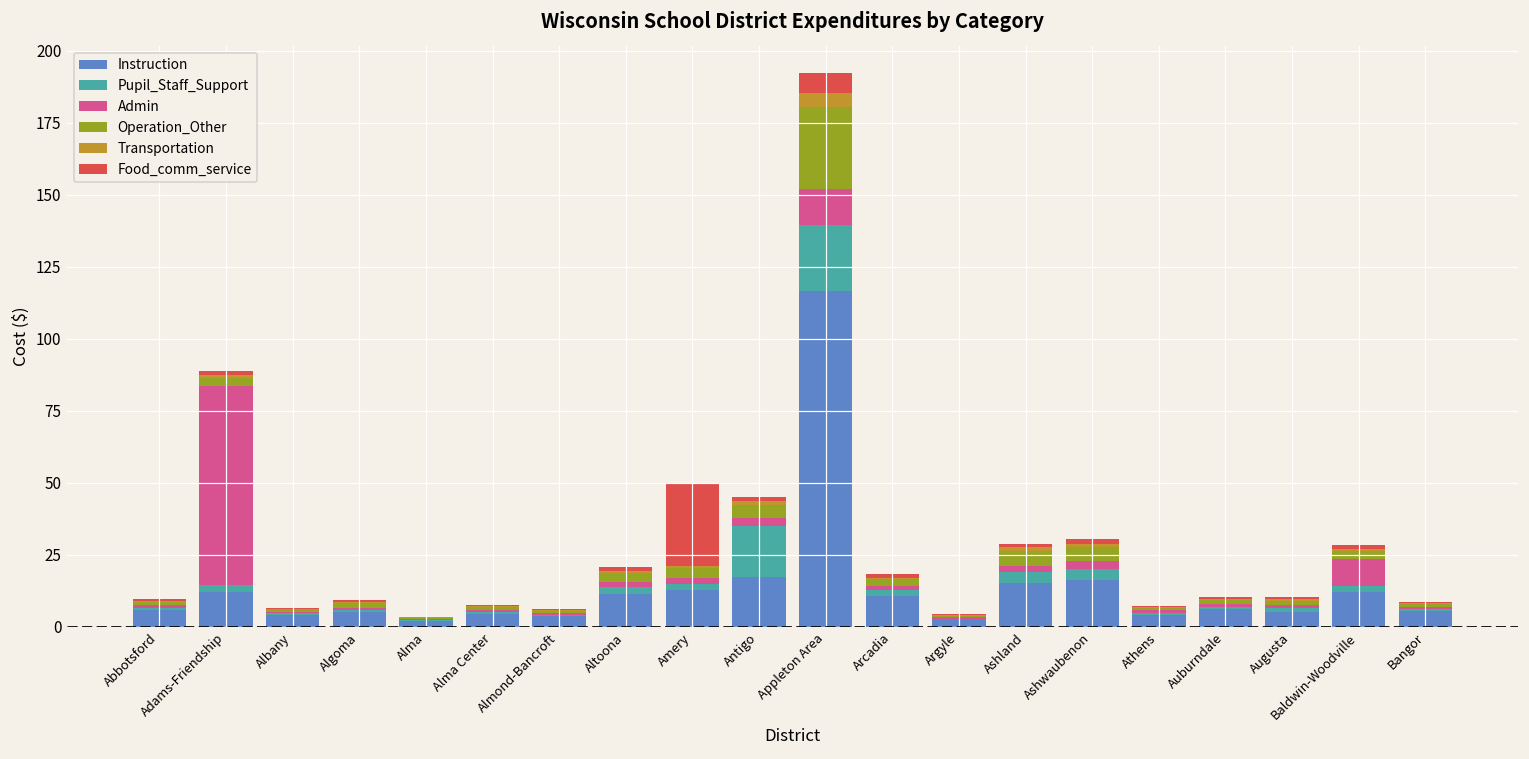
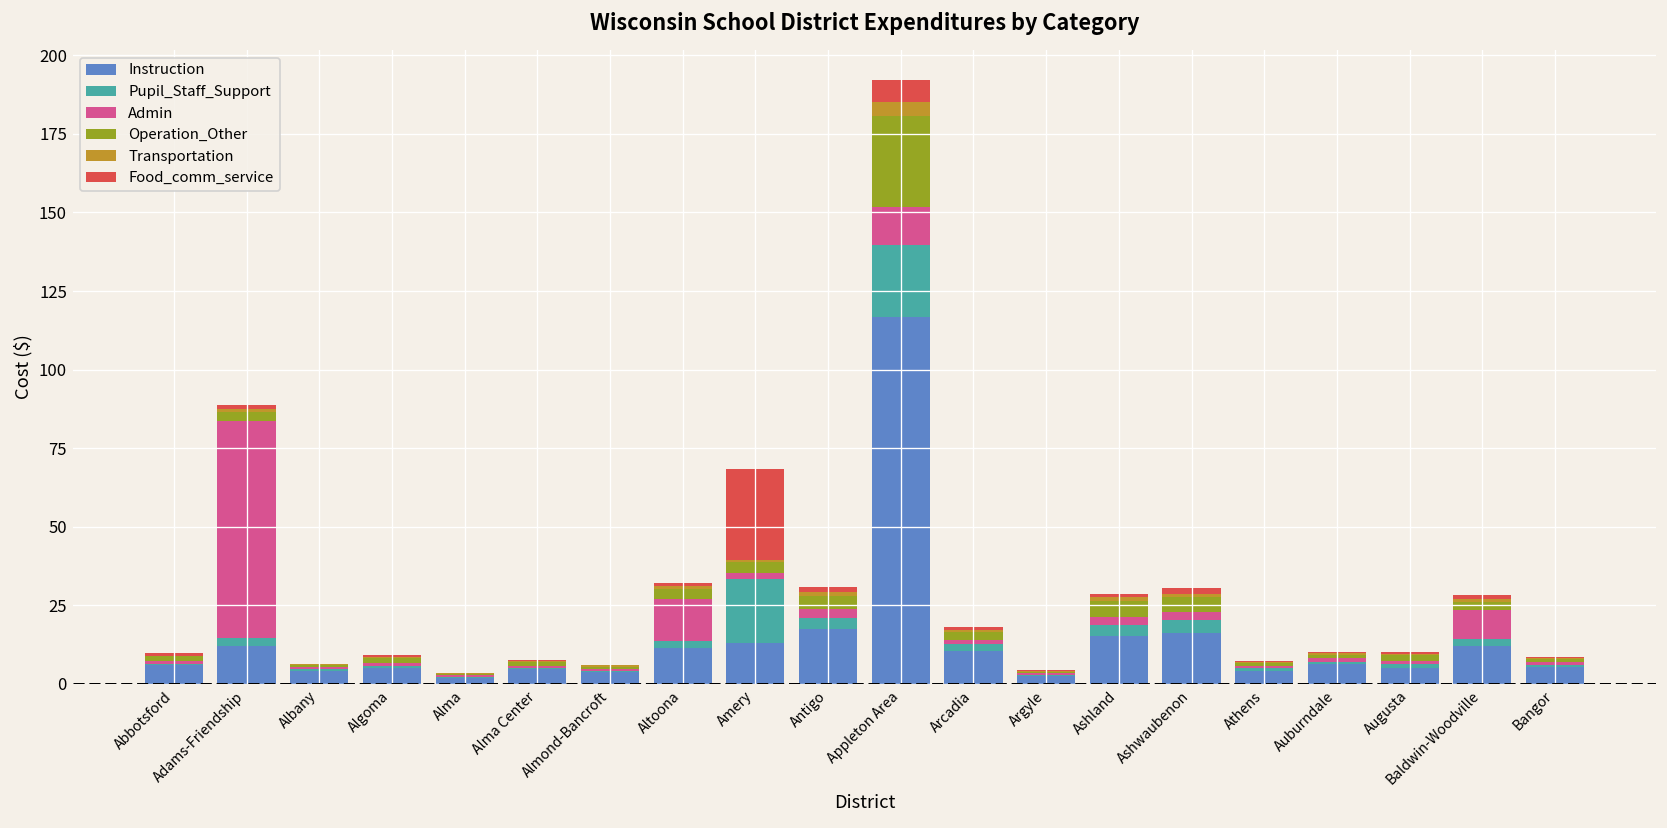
Admin, Altoona: 2 -> 13
Pupil_Staff_Support, Amery: 2 -> 20
Pupil_Staff_Support, Antigo: 18 -> 4
